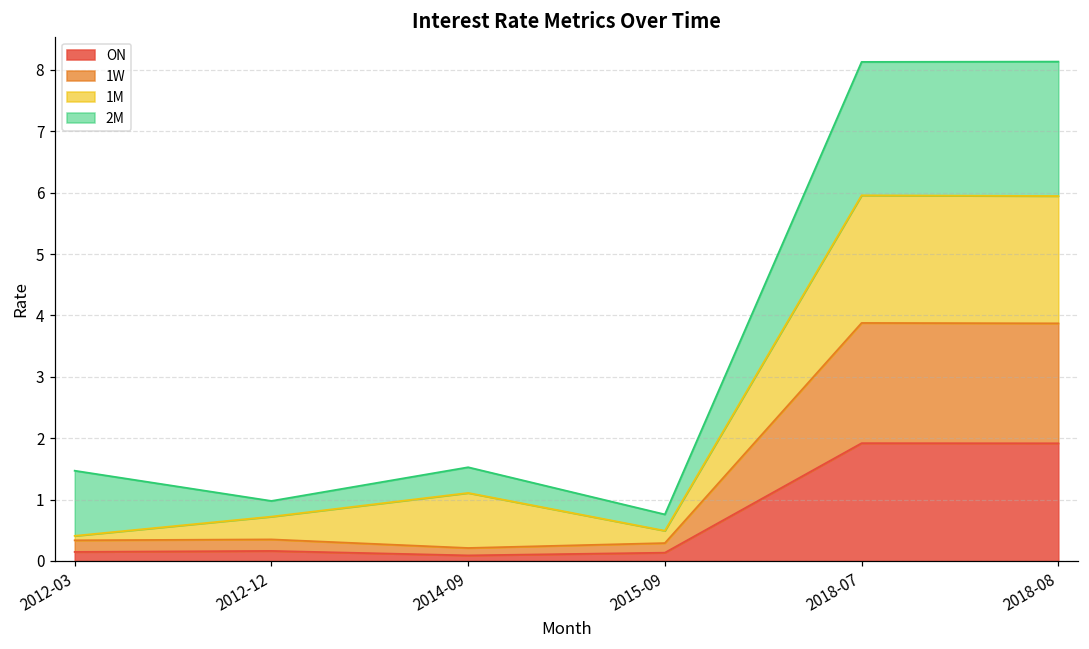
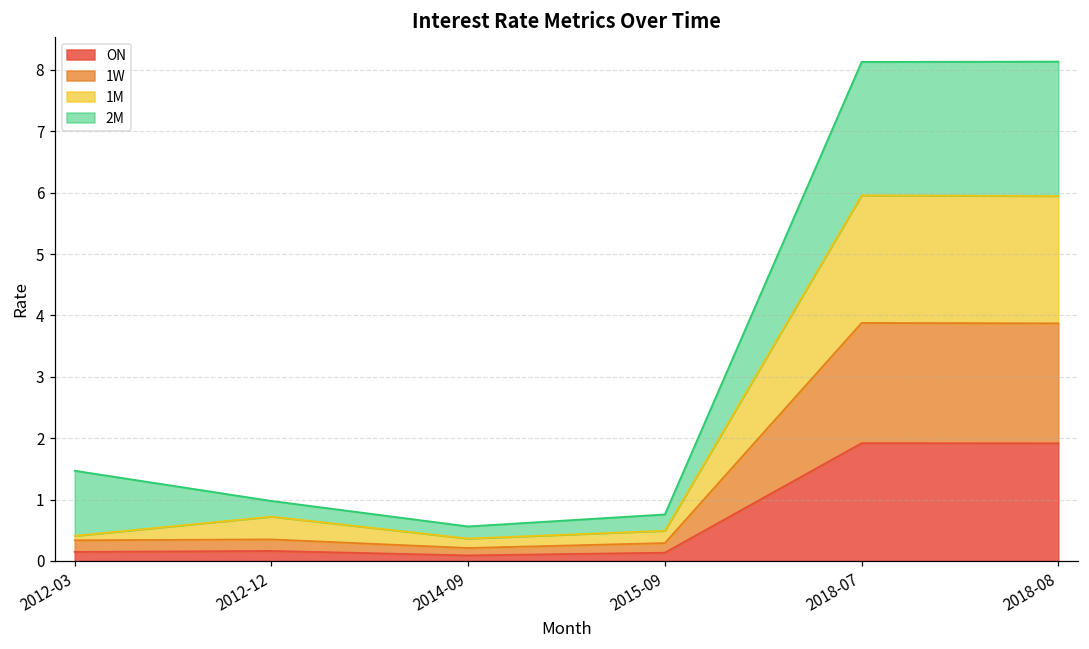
1M, 2014-09: 0.9 -> 0.2
2M, 2014-09: 0.4 -> 0.2
